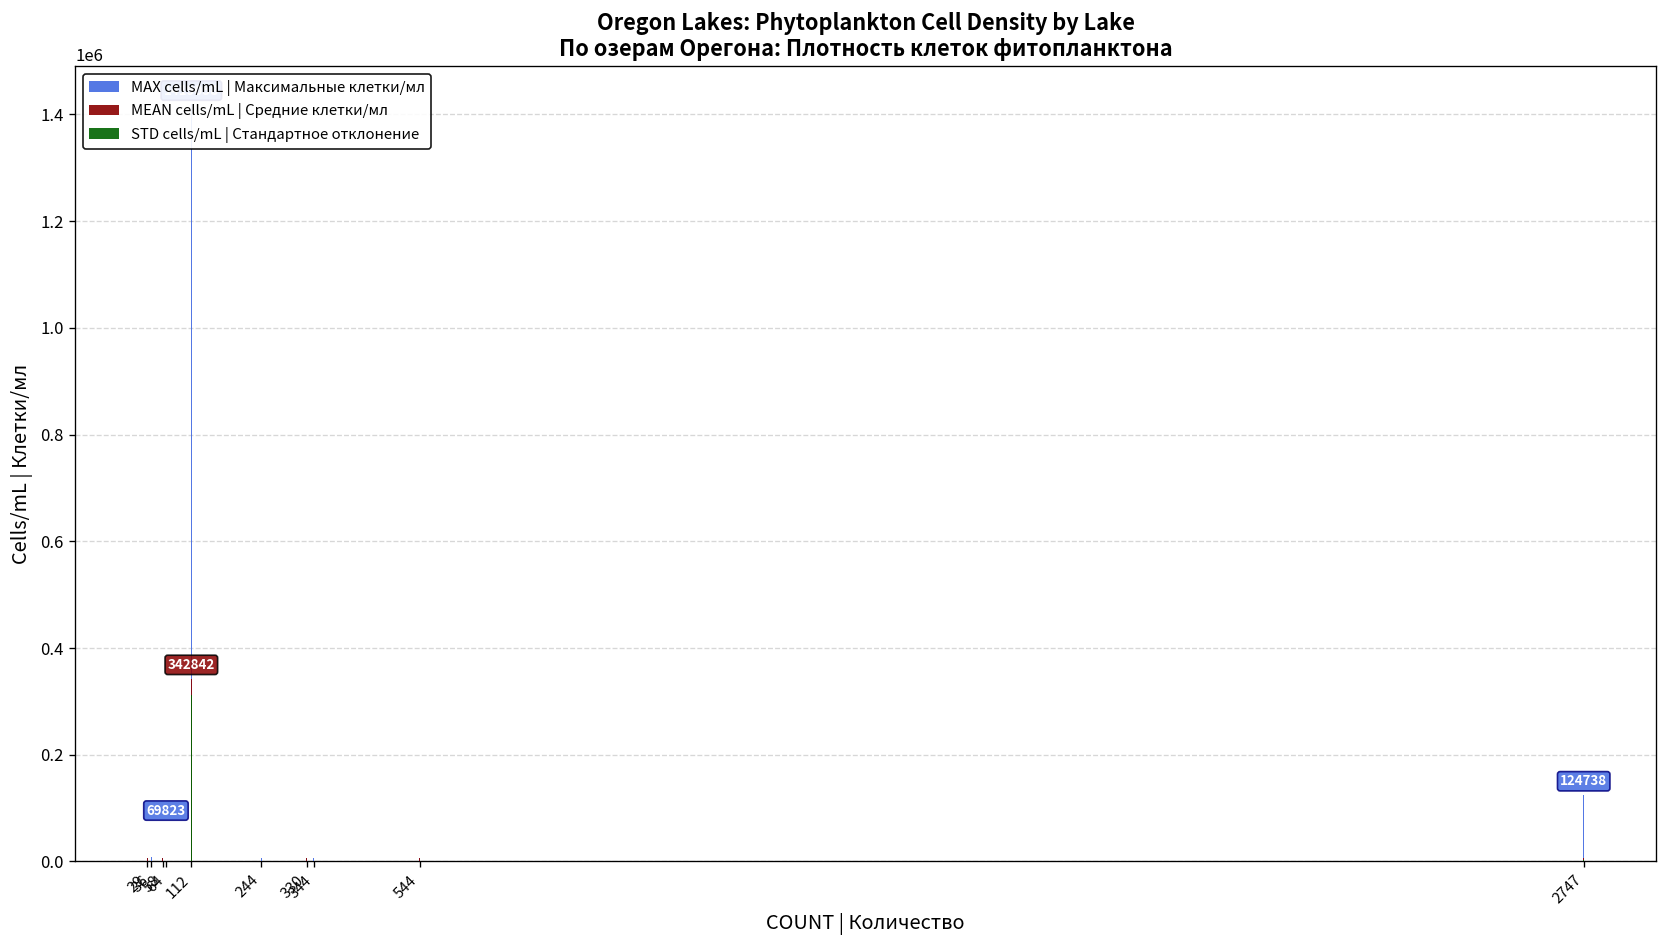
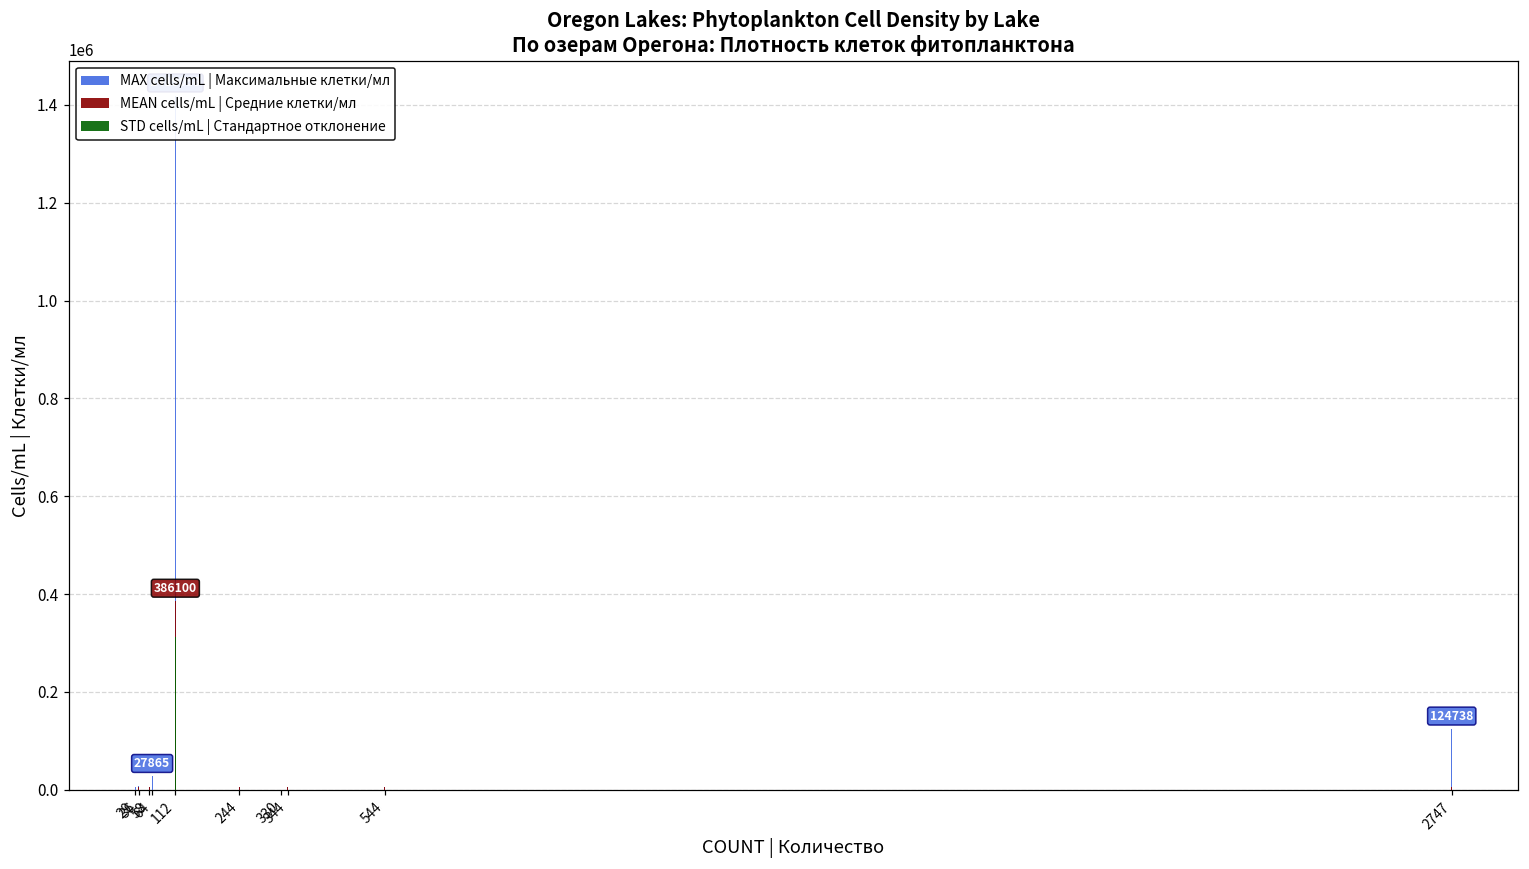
MAX cells/mL | Максимальные клетки/мл, 64: 69823 -> 27865
MEAN cells/mL | Средние клетки/мл, 112: 342842 -> 386100
